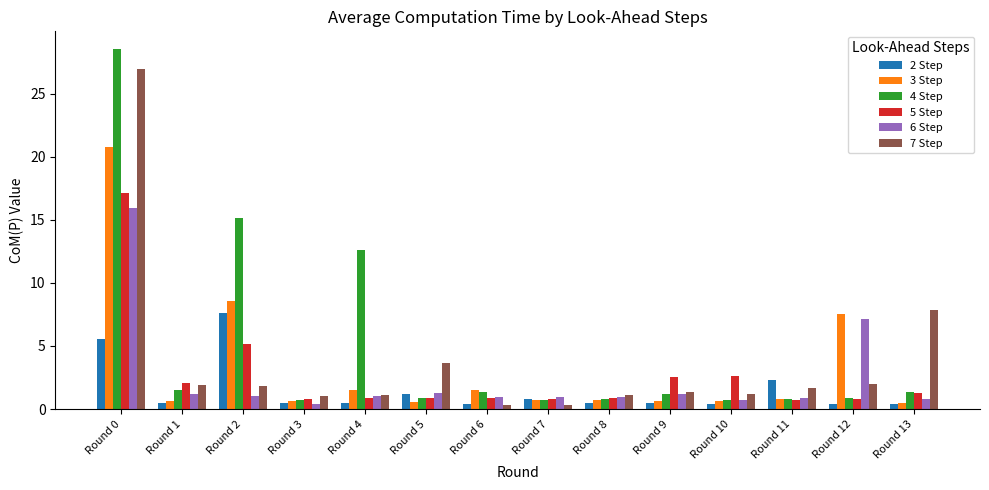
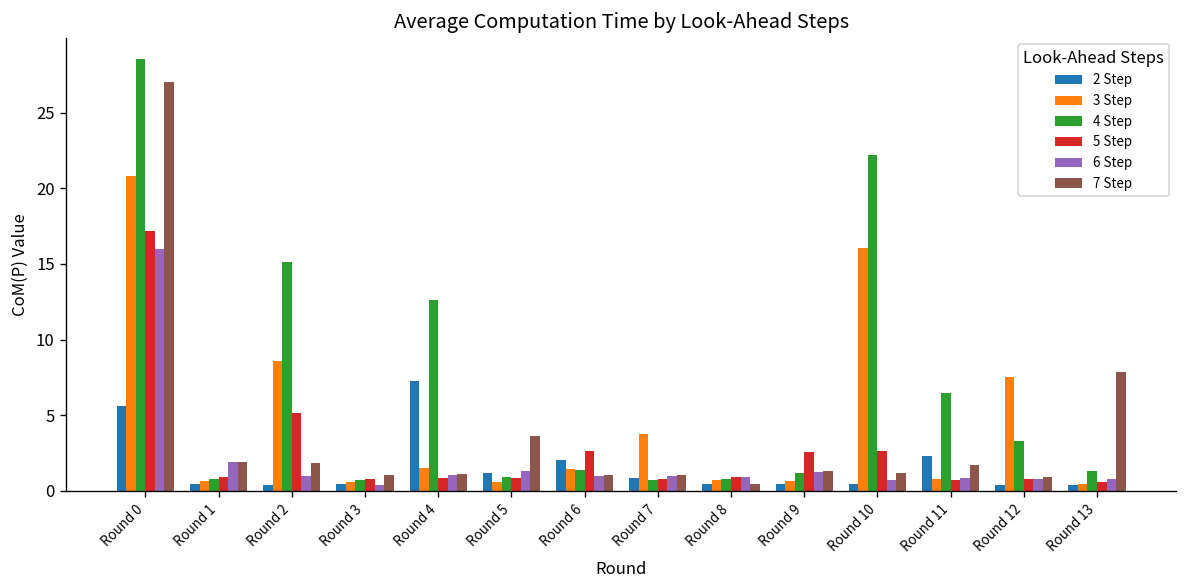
4 Step, Round 1: 1.5 -> 0.8
5 Step, Round 1: 2.1 -> 0.9
6 Step, Round 1: 1.2 -> 1.9
2 Step, Round 2: 7.6 -> 0.4
2 Step, Round 4: 0.5 -> 7.2
2 Step, Round 6: 0.4 -> 2.0
5 Step, Round 6: 0.8 -> 2.6
7 Step, Round 6: 0.3 -> 1.0
3 Step, Round 7: 0.7 -> 3.7
7 Step, Round 7: 0.3 -> 1.0
7 Step, Round 8: 1.1 -> 0.4
3 Step, Round 10: 0.7 -> 16.1
4 Step, Round 10: 0.7 -> 22.2
4 Step, Round 11: 0.8 -> 6.5
4 Step, Round 12: 0.9 -> 3.3
6 Step, Round 12: 7.1 -> 0.8
7 Step, Round 12: 2.0 -> 0.9
5 Step, Round 13: 1.3 -> 0.6
